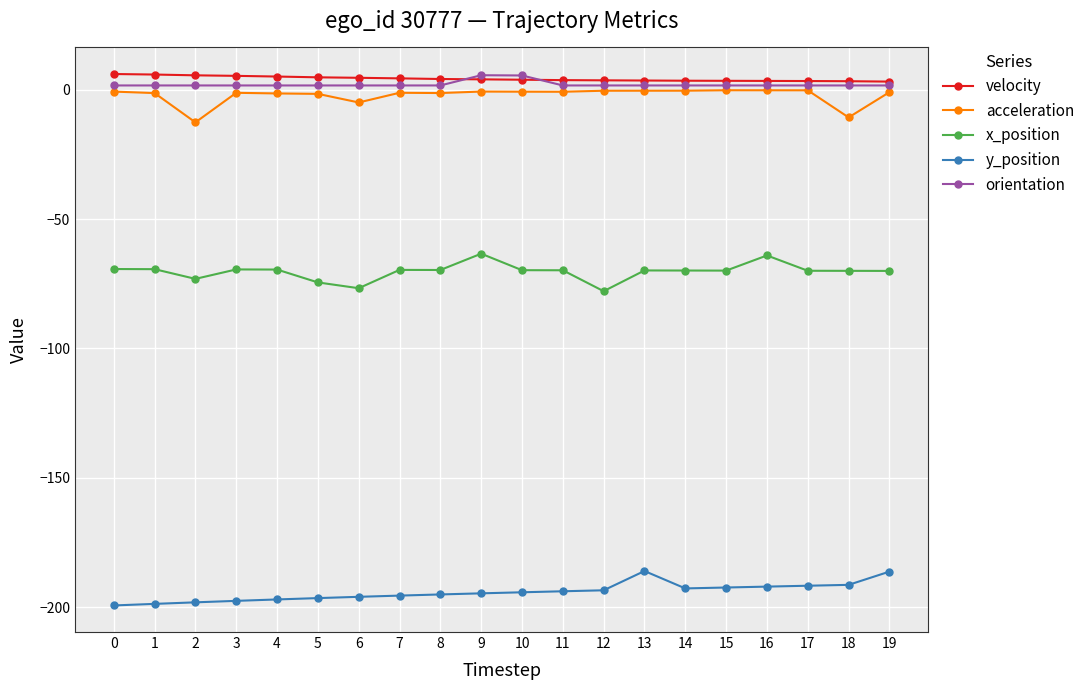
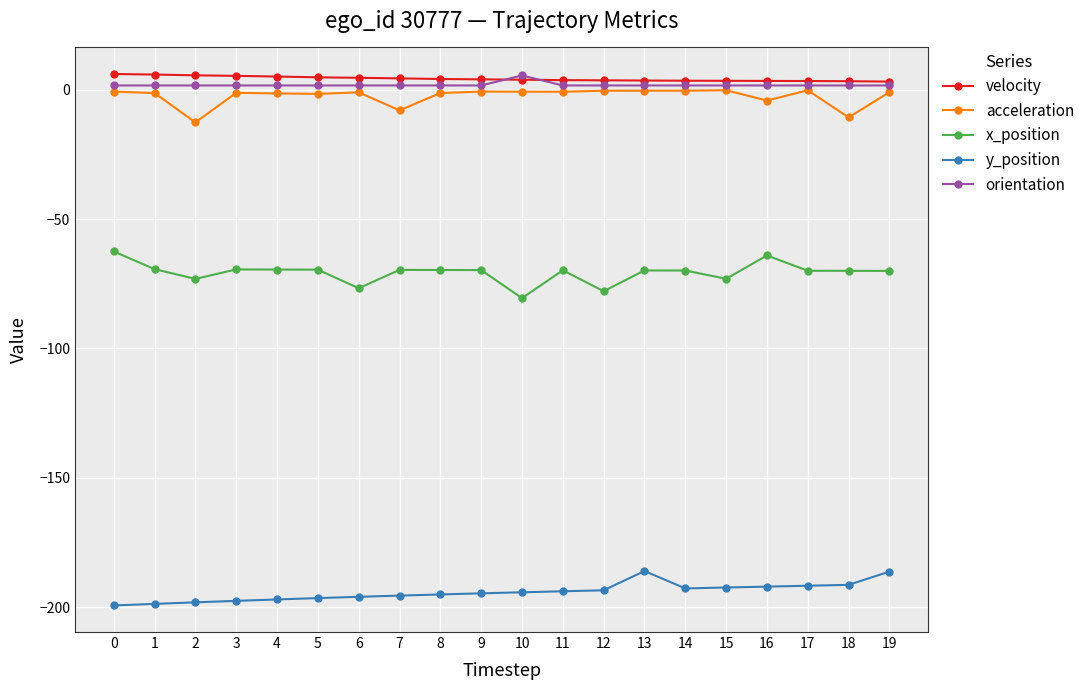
x_position, 0: -69 -> -63
x_position, 5: -74 -> -70
acceleration, 6: -5 -> -1
acceleration, 7: -1 -> -8
x_position, 9: -63 -> -70
orientation, 9: 6 -> 2
x_position, 10: -70 -> -81
x_position, 15: -70 -> -73
acceleration, 16: 0 -> -4
